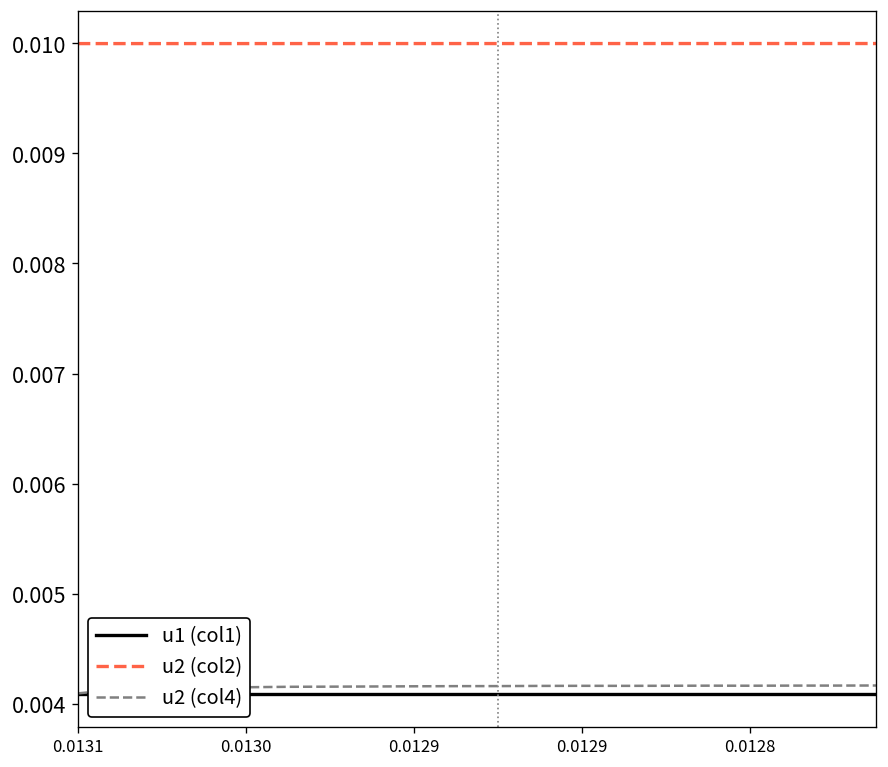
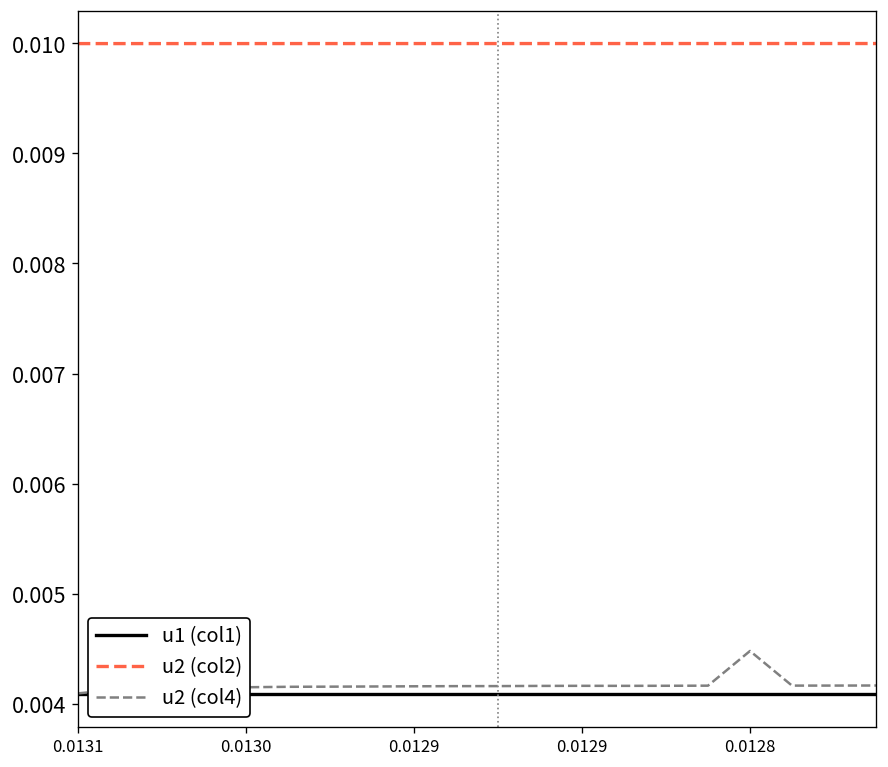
u2 (col4), 0.0128: 0.0042 -> 0.0045
